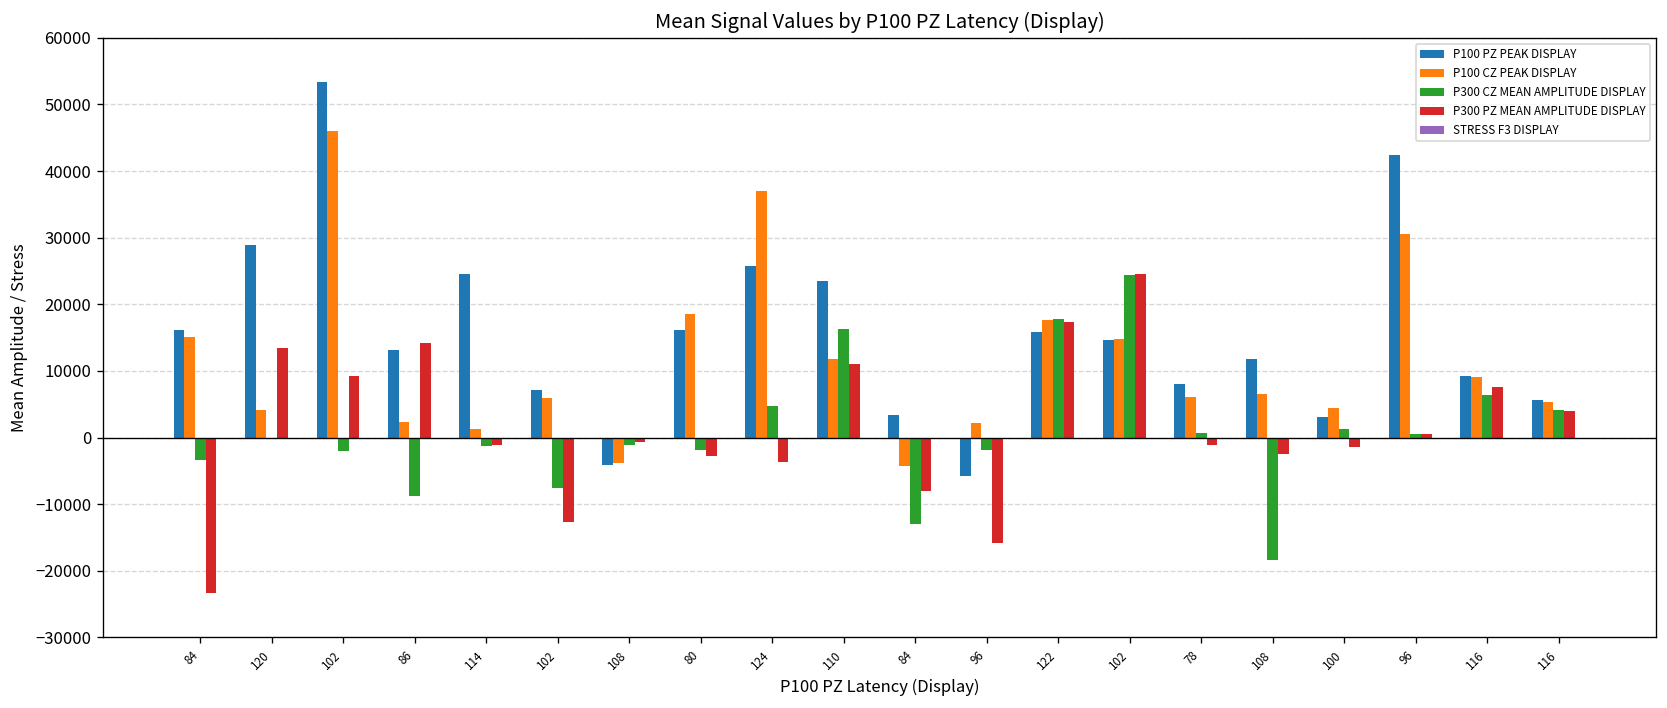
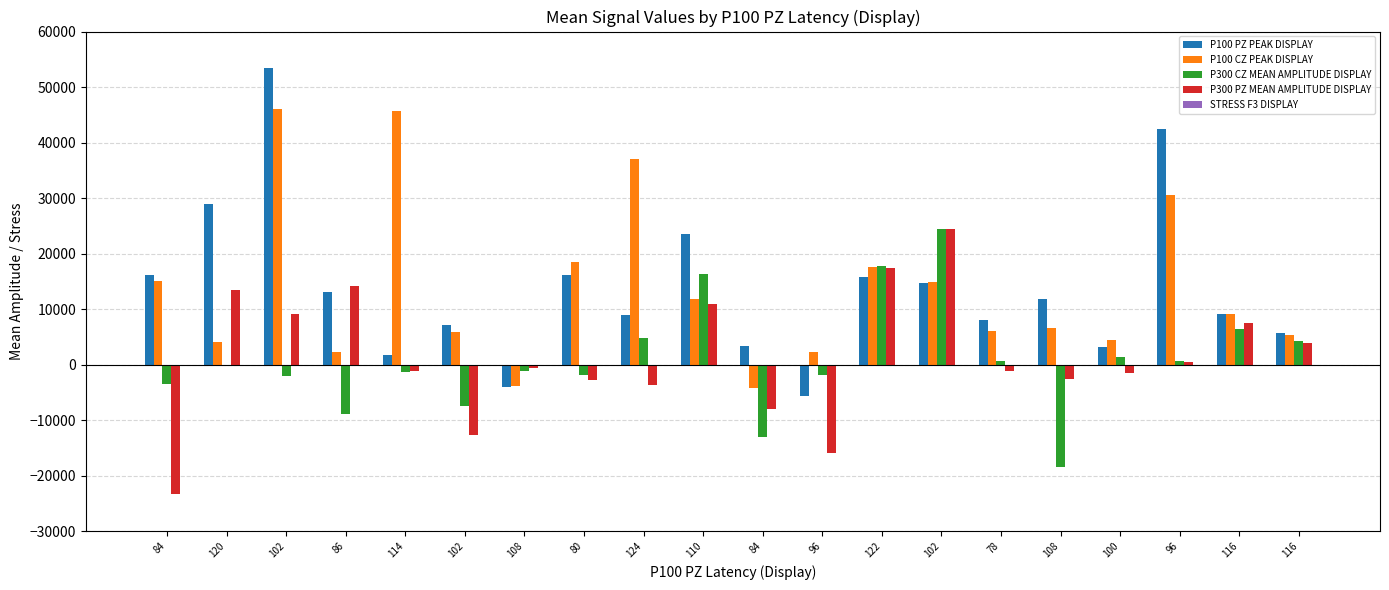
P100 PZ PEAK DISPLAY, 114: 24000 -> 2000
P100 CZ PEAK DISPLAY, 114: 1000 -> 46000
P100 PZ PEAK DISPLAY, 124: 26000 -> 9000
